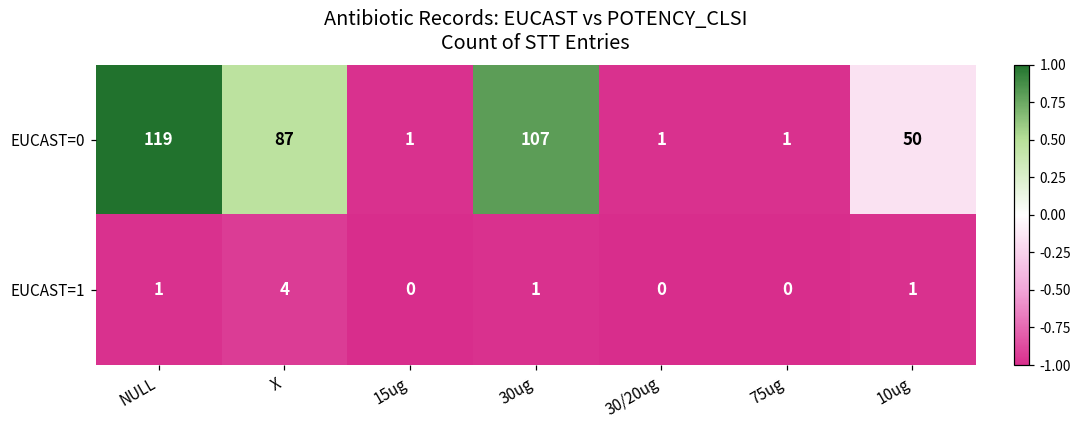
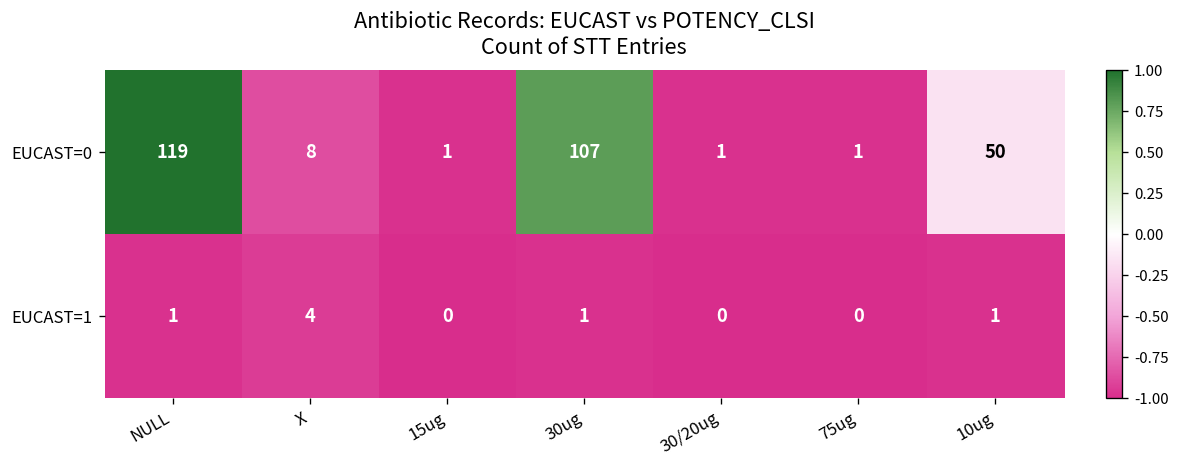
EUCAST=0, X: 87 -> 8
